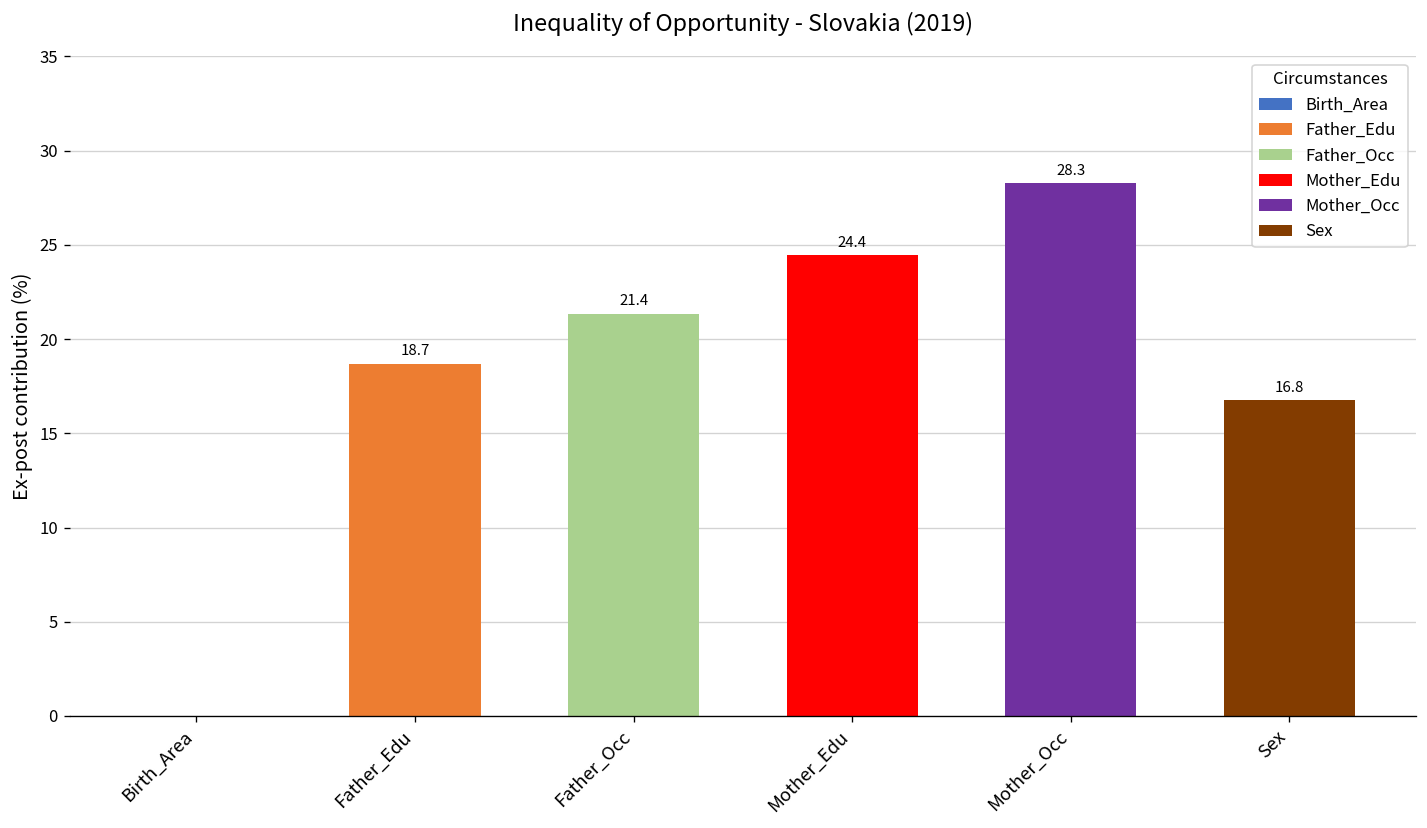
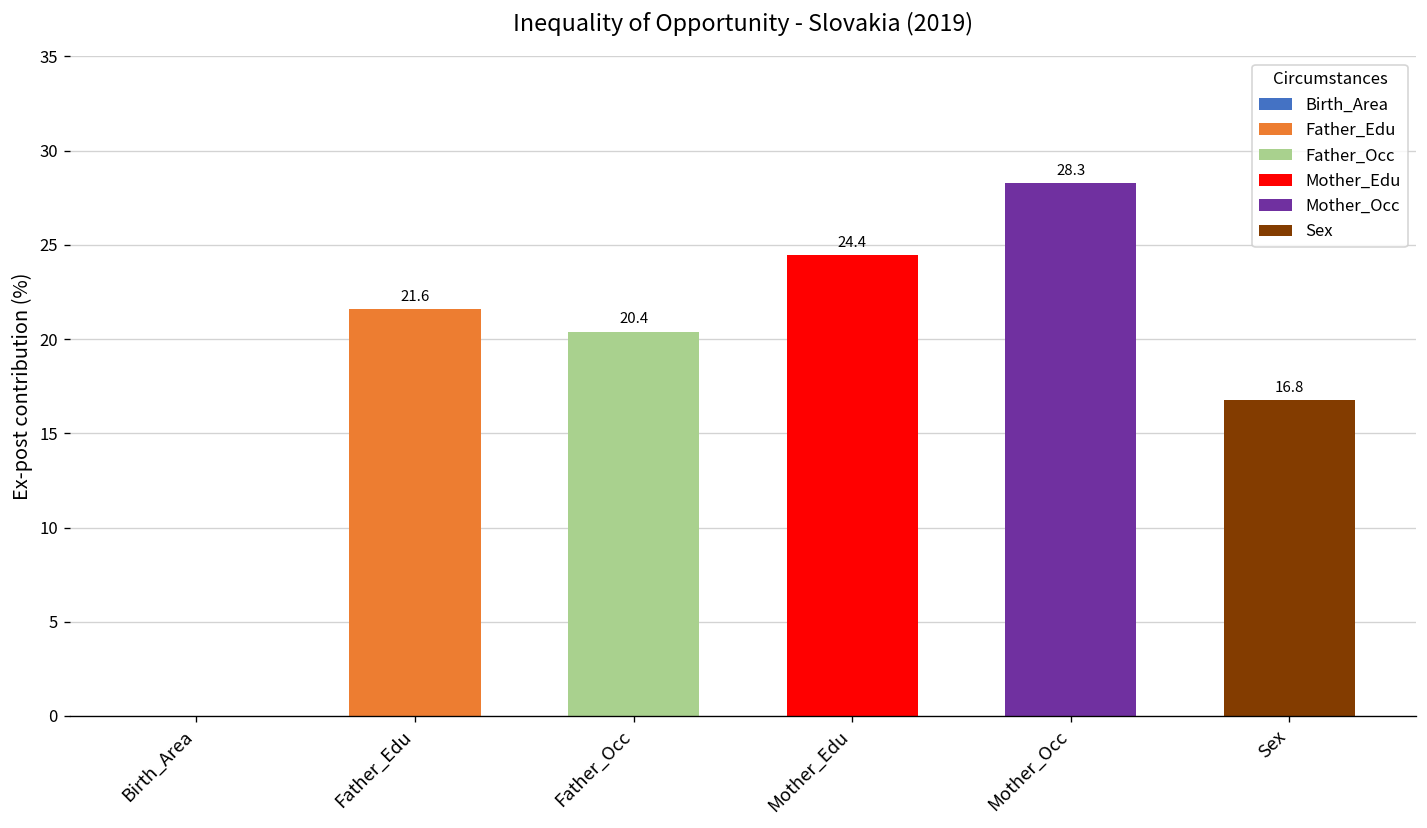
Father_Edu: 18.7 -> 21.6
Father_Occ: 21.4 -> 20.4
